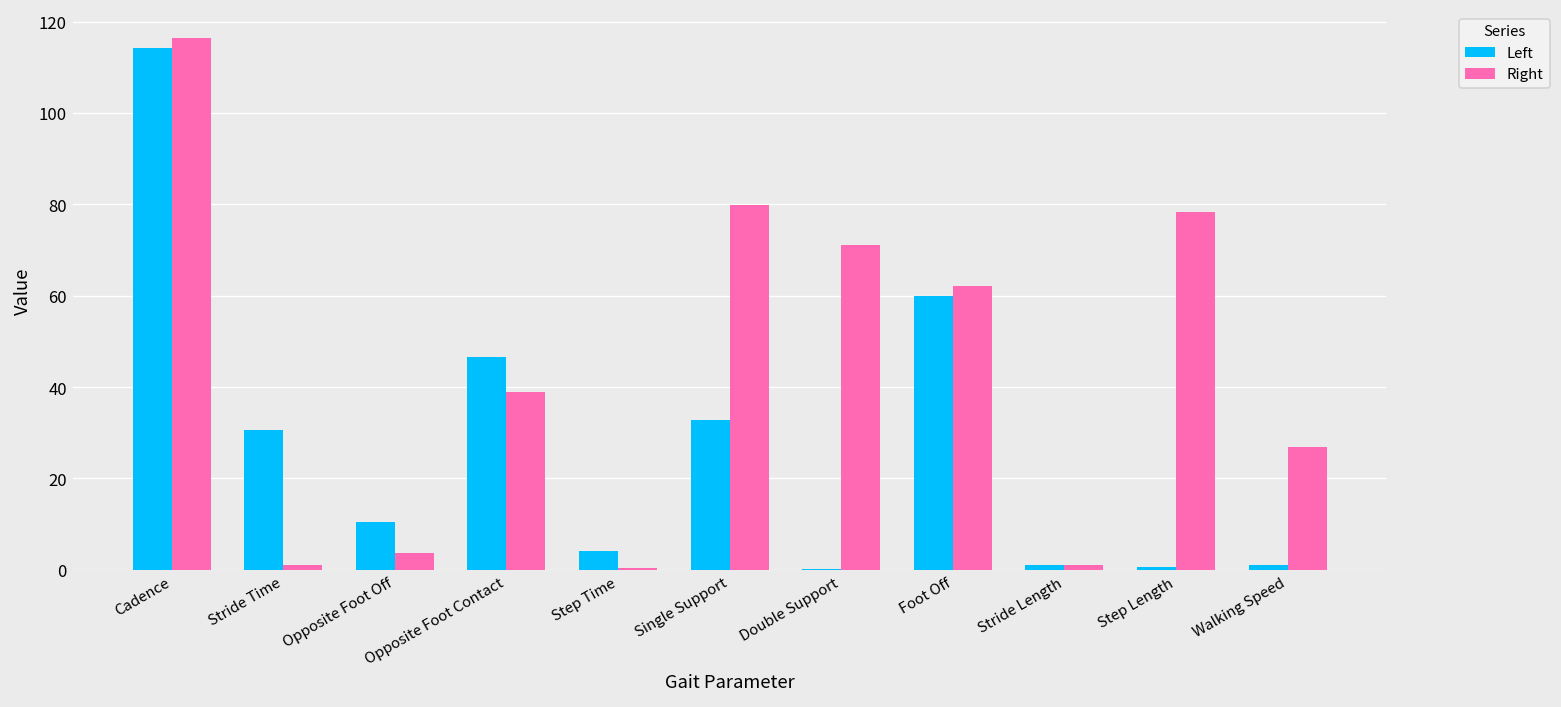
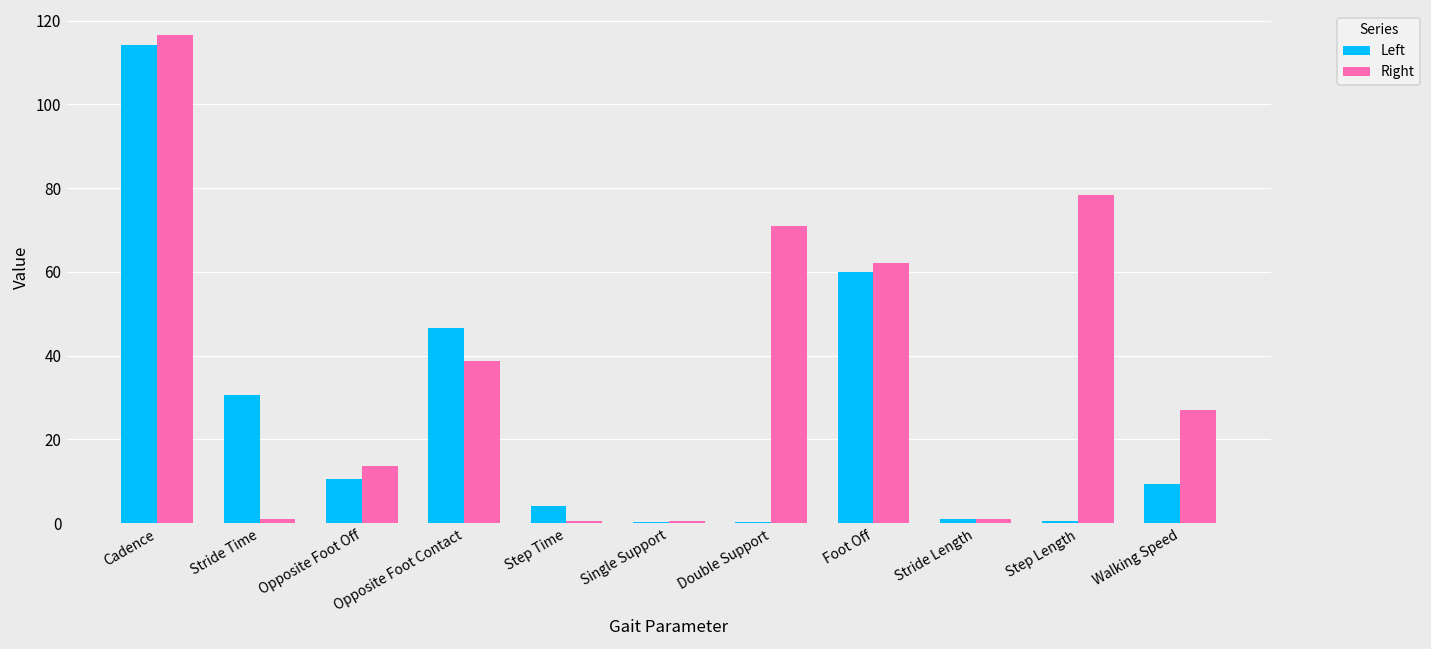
Right, Opposite Foot Off: 4 -> 14
Left, Single Support: 33 -> 0
Right, Single Support: 80 -> 0
Left, Walking Speed: 1 -> 9
